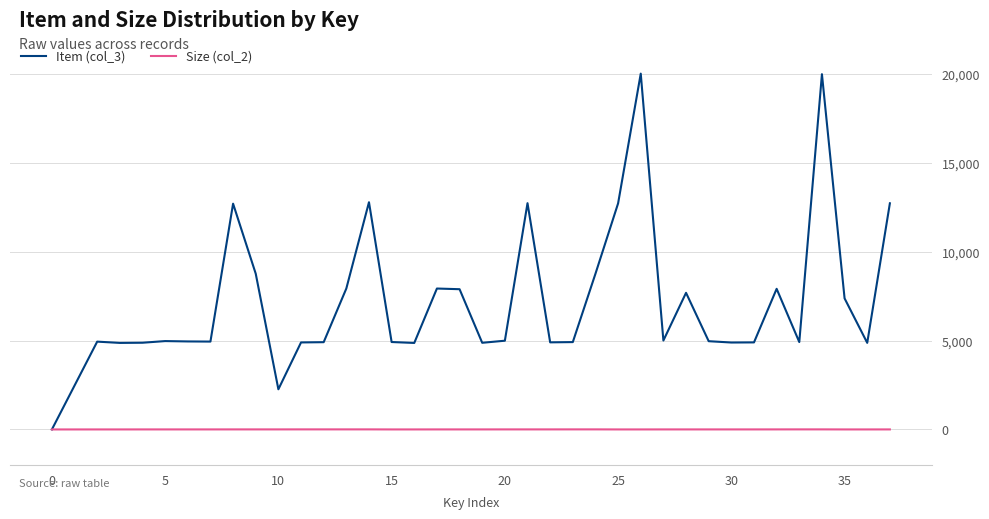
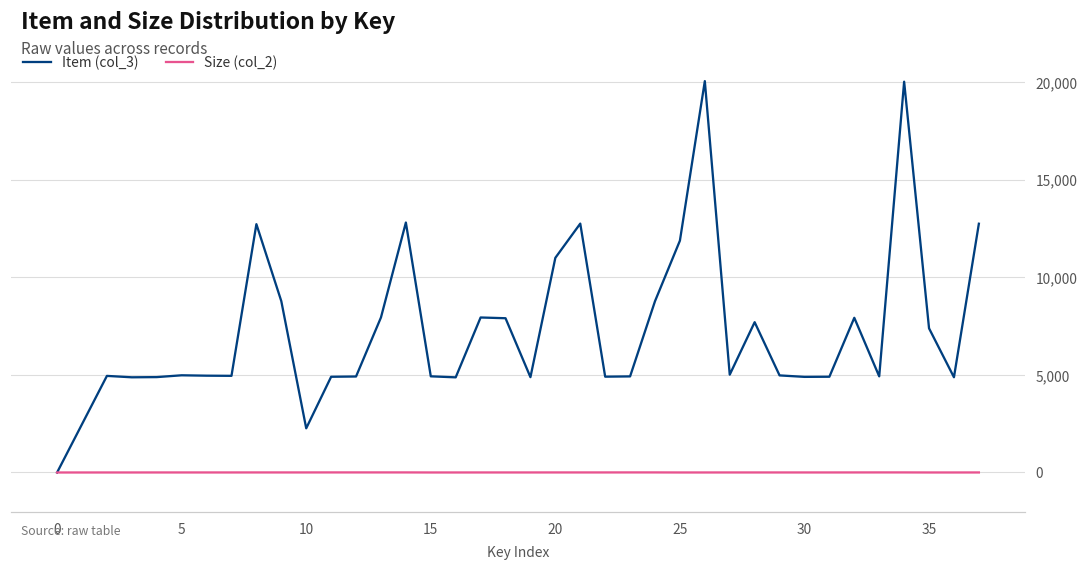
Item (col_3), 20: 5,000 -> 11,000
Item (col_3), 25: 12,700 -> 11,900
